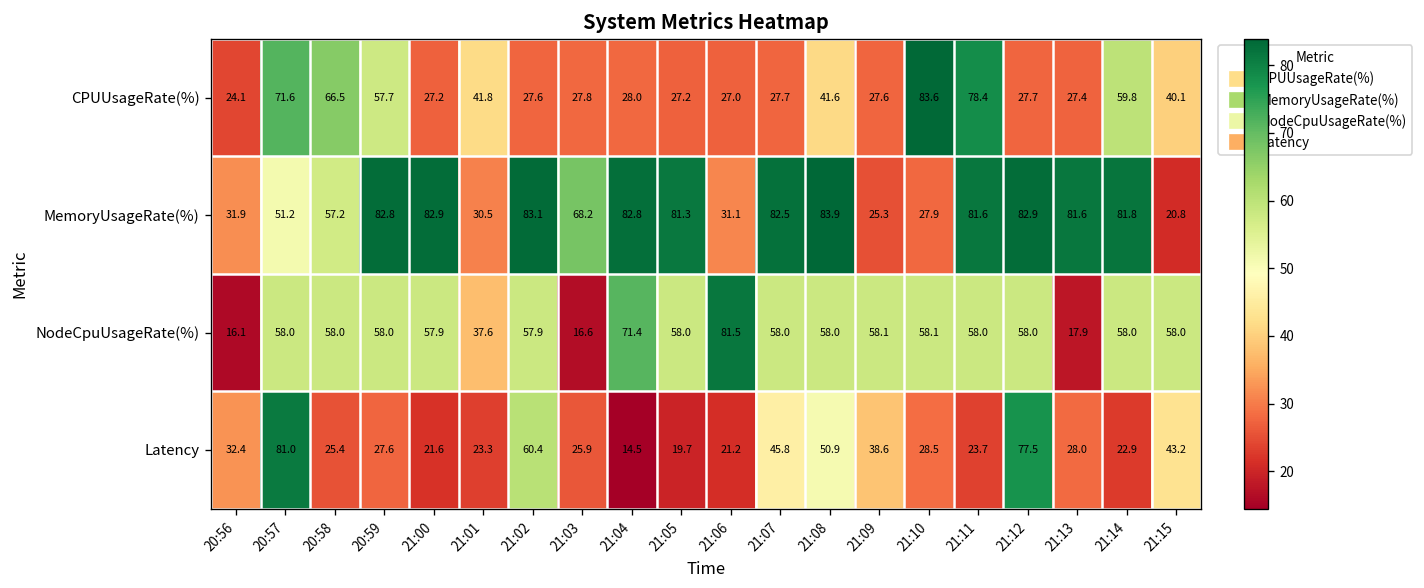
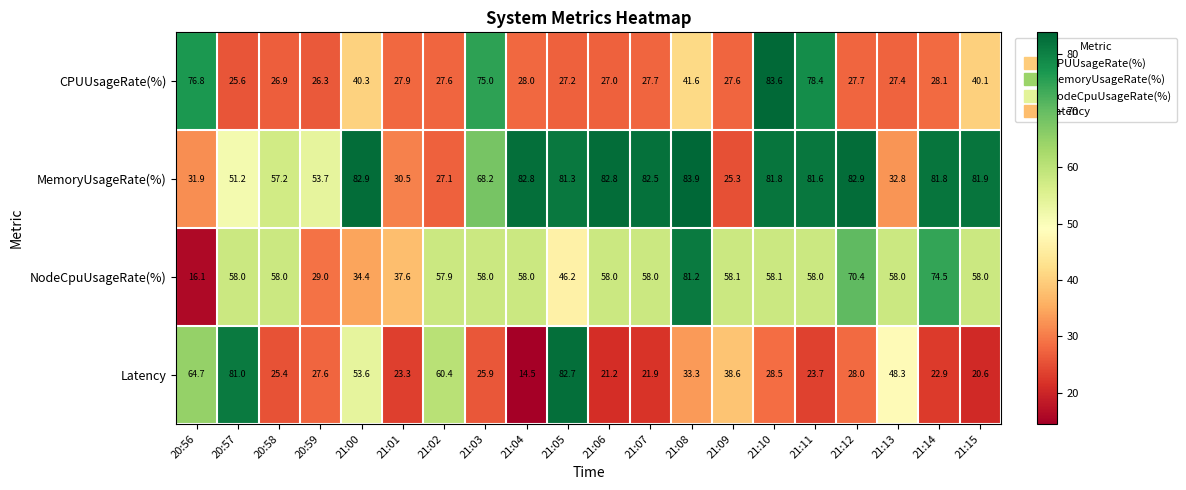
CPUUsageRate(%), 20:56: 24.1 -> 76.8
CPUUsageRate(%), 20:57: 71.6 -> 25.6
CPUUsageRate(%), 20:58: 66.5 -> 26.9
CPUUsageRate(%), 20:59: 57.7 -> 26.3
CPUUsageRate(%), 21:00: 27.2 -> 40.3
CPUUsageRate(%), 21:01: 41.8 -> 27.9
CPUUsageRate(%), 21:03: 27.8 -> 75.0
CPUUsageRate(%), 21:14: 59.8 -> 28.1
MemoryUsageRate(%), 20:59: 82.8 -> 53.7
MemoryUsageRate(%), 21:02: 83.1 -> 27.1
MemoryUsageRate(%), 21:06: 31.1 -> 82.8
MemoryUsageRate(%), 21:10: 27.9 -> 81.8
MemoryUsageRate(%), 21:13: 81.6 -> 32.8
MemoryUsageRate(%), 21:15: 20.8 -> 81.9
NodeCpuUsageRate(%), 20:59: 58.0 -> 29.0
NodeCpuUsageRate(%), 21:00: 57.9 -> 34.4
NodeCpuUsageRate(%), 21:03: 16.6 -> 58.0
NodeCpuUsageRate(%), 21:04: 71.4 -> 58.0
NodeCpuUsageRate(%), 21:05: 58.0 -> 46.2
NodeCpuUsageRate(%), 21:06: 81.5 -> 58.0
NodeCpuUsageRate(%), 21:08: 58.0 -> 81.2
NodeCpuUsageRate(%), 21:12: 58.0 -> 70.4
NodeCpuUsageRate(%), 21:13: 17.9 -> 58.0
NodeCpuUsageRate(%), 21:14: 58.0 -> 74.5
Latency, 20:56: 32.4 -> 64.7
Latency, 21:00: 21.6 -> 53.6
Latency, 21:05: 19.7 -> 82.7
Latency, 21:07: 45.8 -> 21.9
Latency, 21:08: 50.9 -> 33.3
Latency, 21:12: 77.5 -> 28.0
Latency, 21:13: 28.0 -> 48.3
Latency, 21:15: 43.2 -> 20.6
